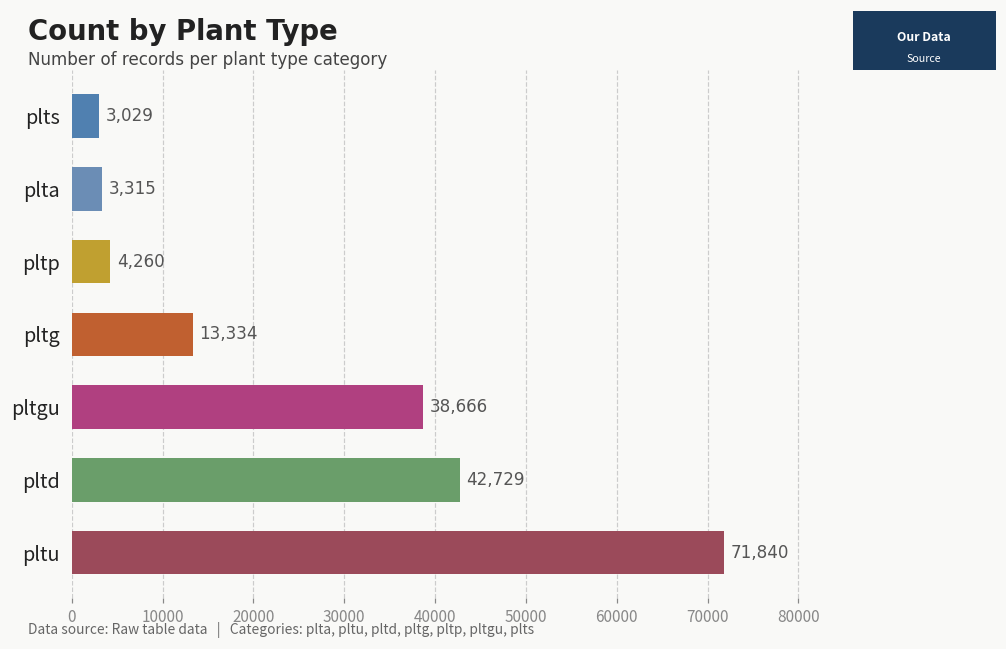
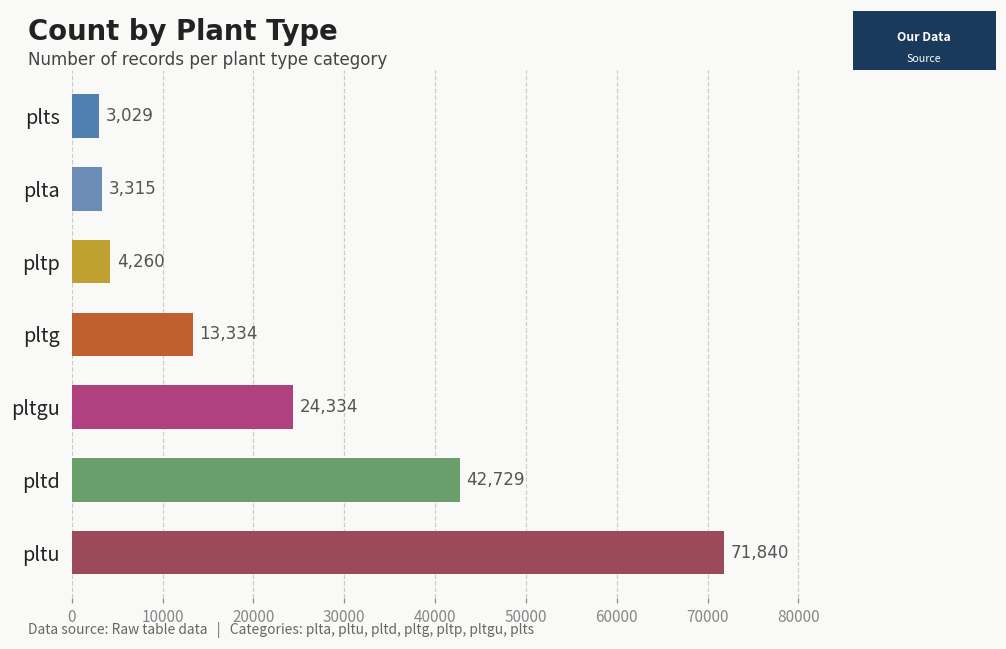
pltgu: 38,666 -> 24,334
